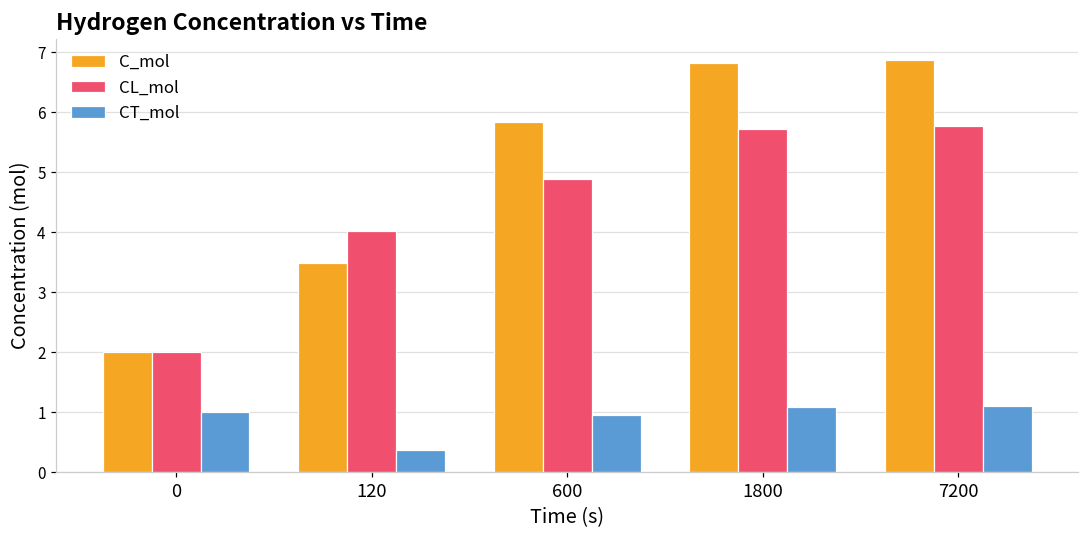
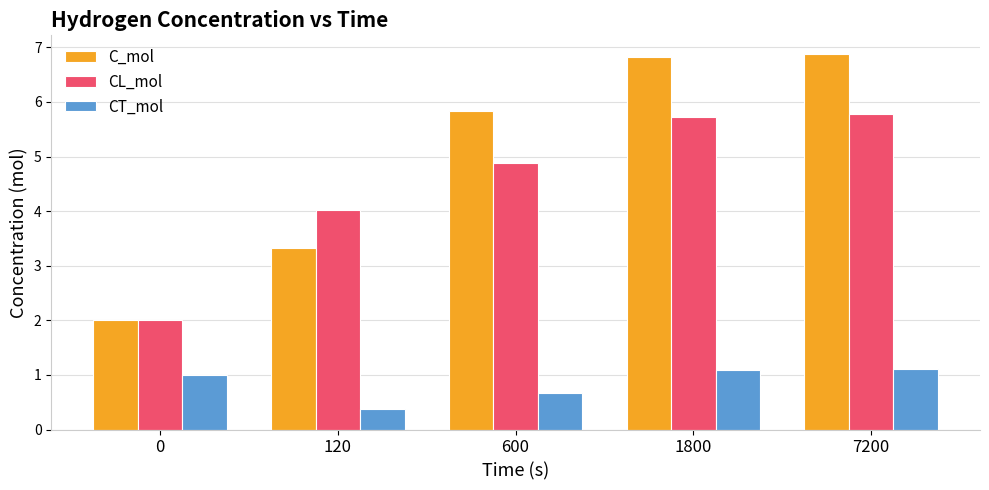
C_mol, 120: 3.5 -> 3.3
CT_mol, 600: 1.0 -> 0.7
